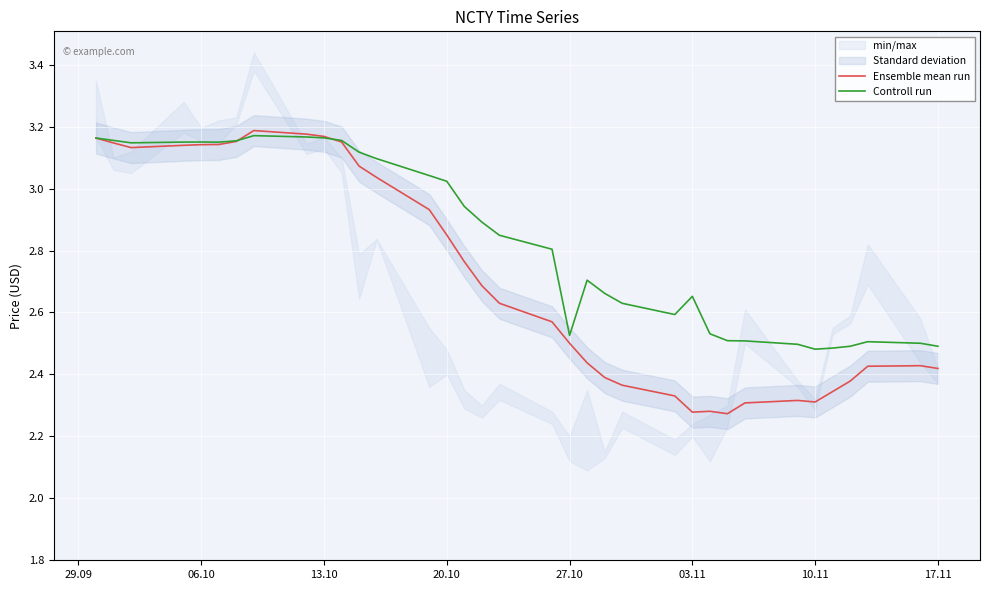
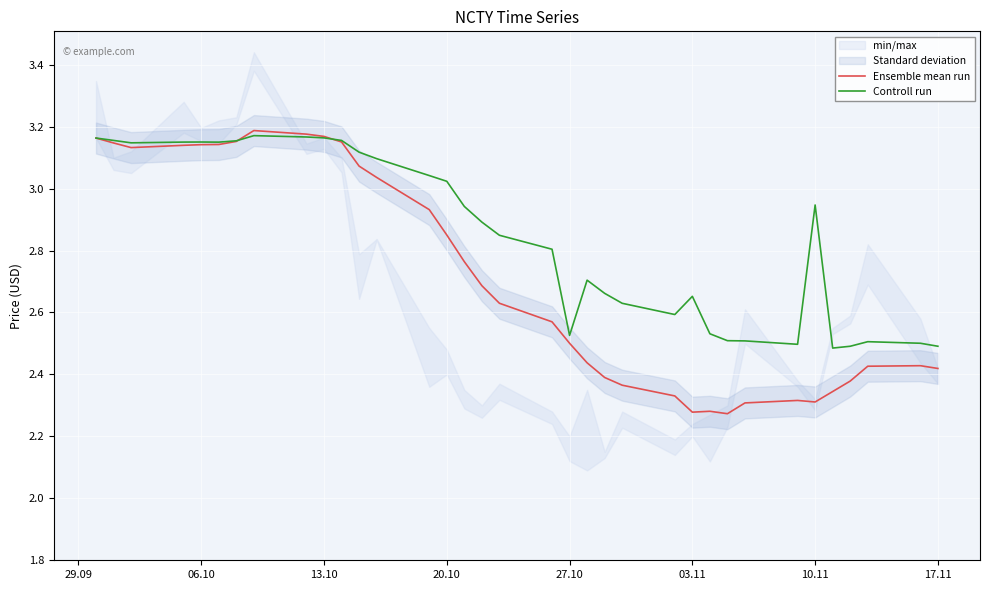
Controll run, 10.11: 2.48 -> 2.95
